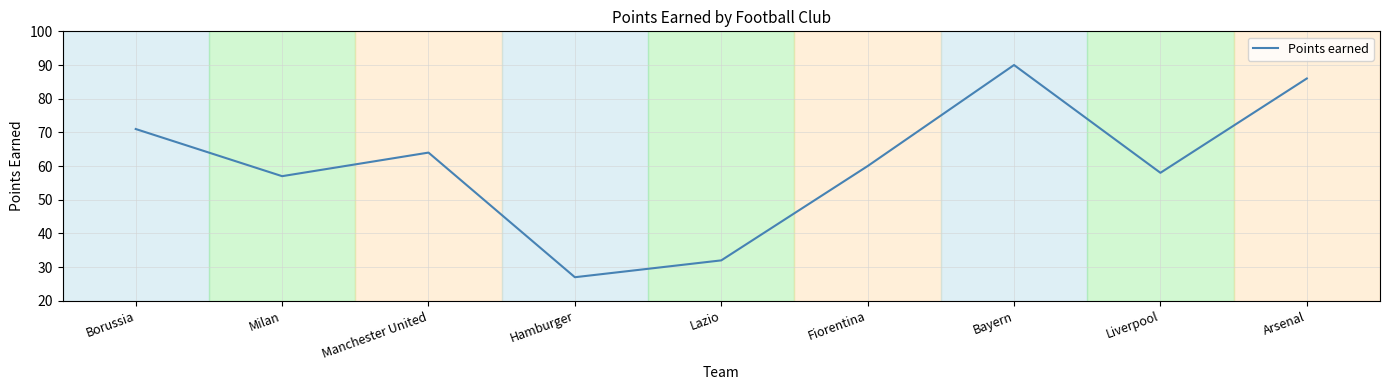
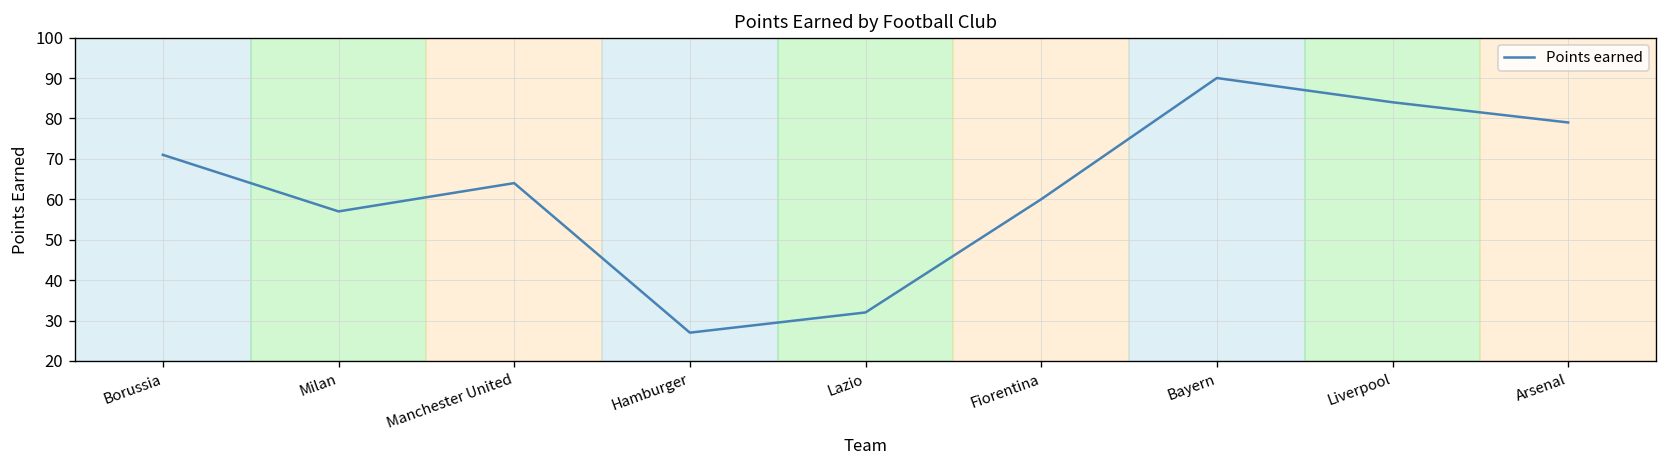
Liverpool: 58 -> 84
Arsenal: 86 -> 79
